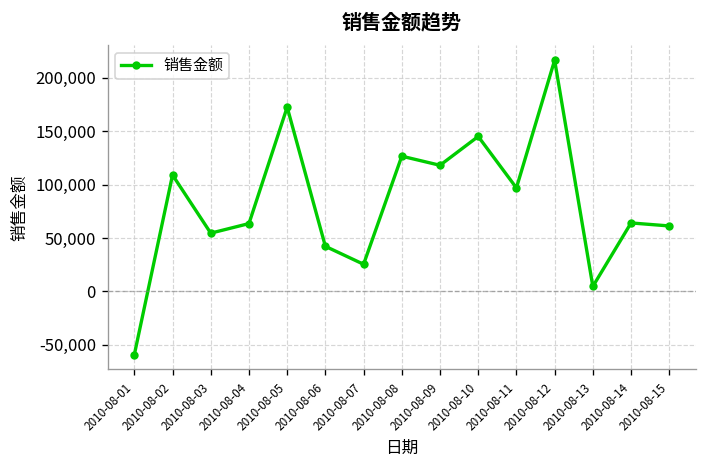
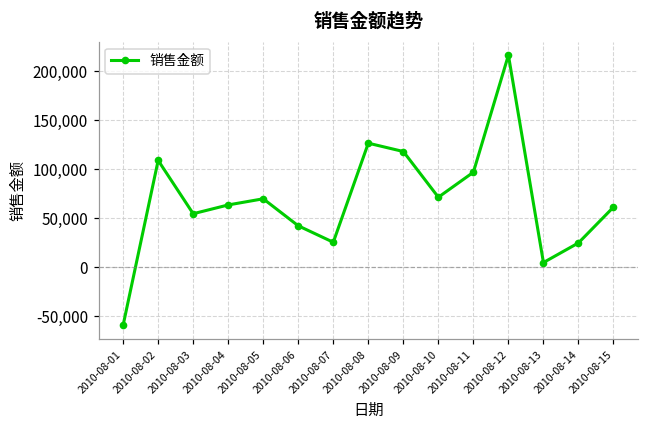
2010-08-05: 170,000 -> 70,000
2010-08-10: 150,000 -> 70,000
2010-08-14: 60,000 -> 20,000
